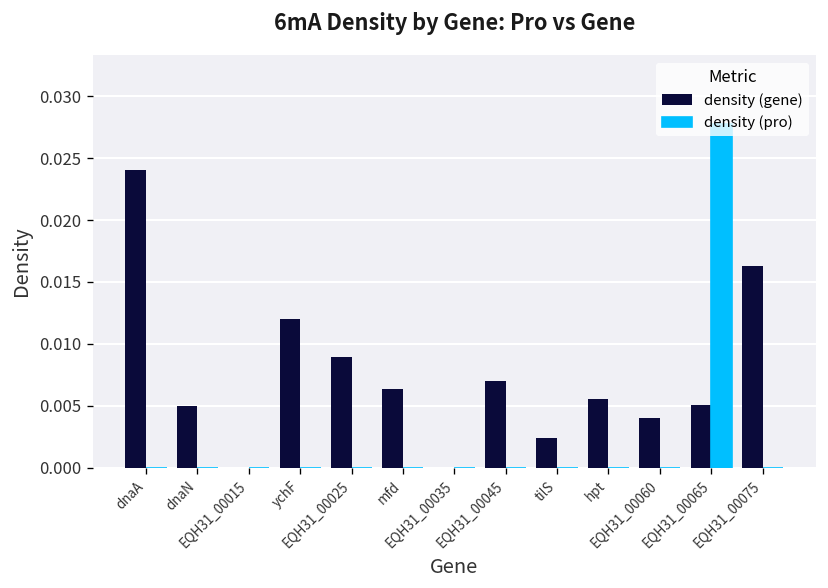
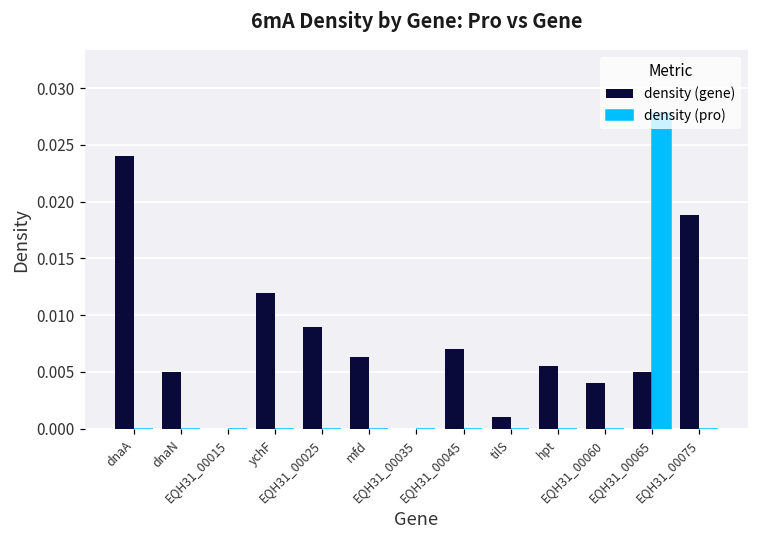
density (gene), tilS: 0.0024 -> 0.0011
density (gene), EQH31_00075: 0.0163 -> 0.0189
